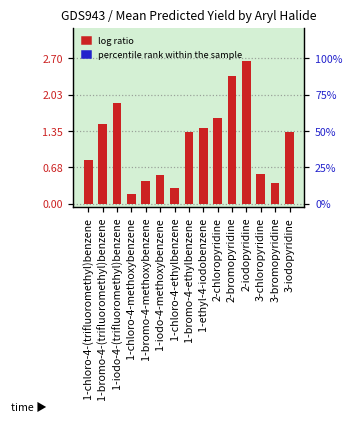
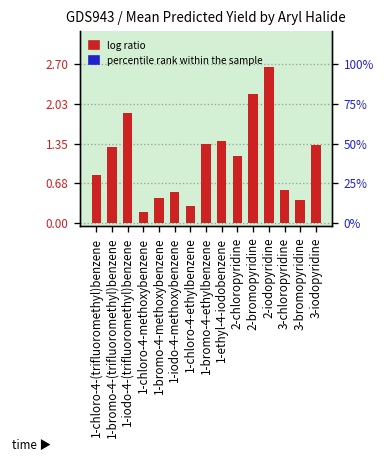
1-bromo-4-(trifluoromethyl)benzene: 1.5 -> 1.3
2-chloropyridine: 1.6 -> 1.1
2-bromopyridine: 2.4 -> 2.2
